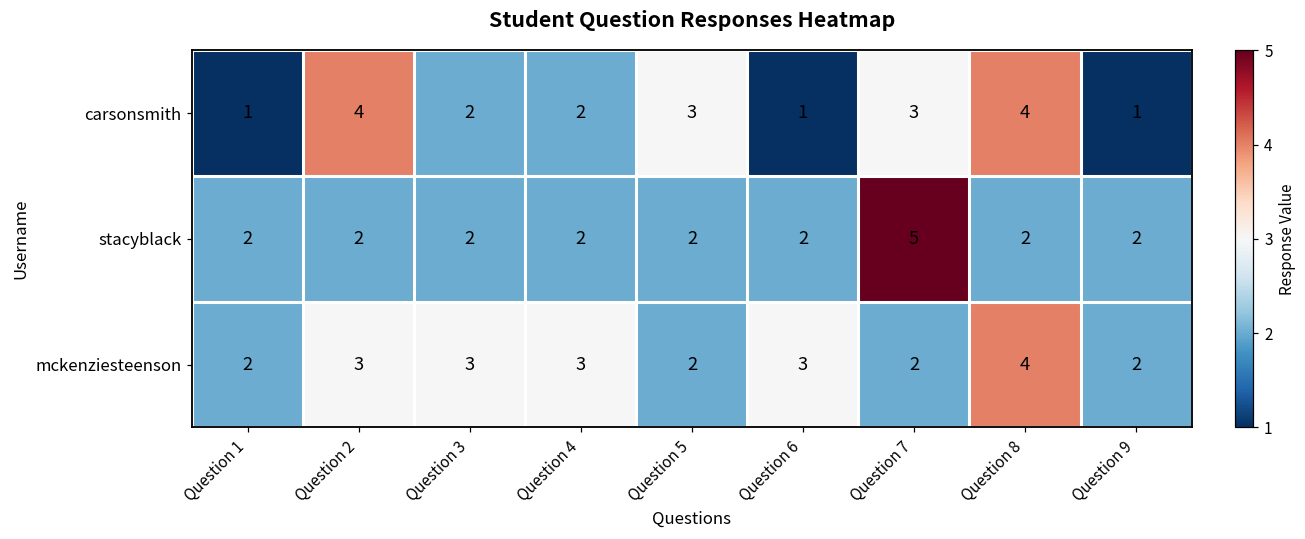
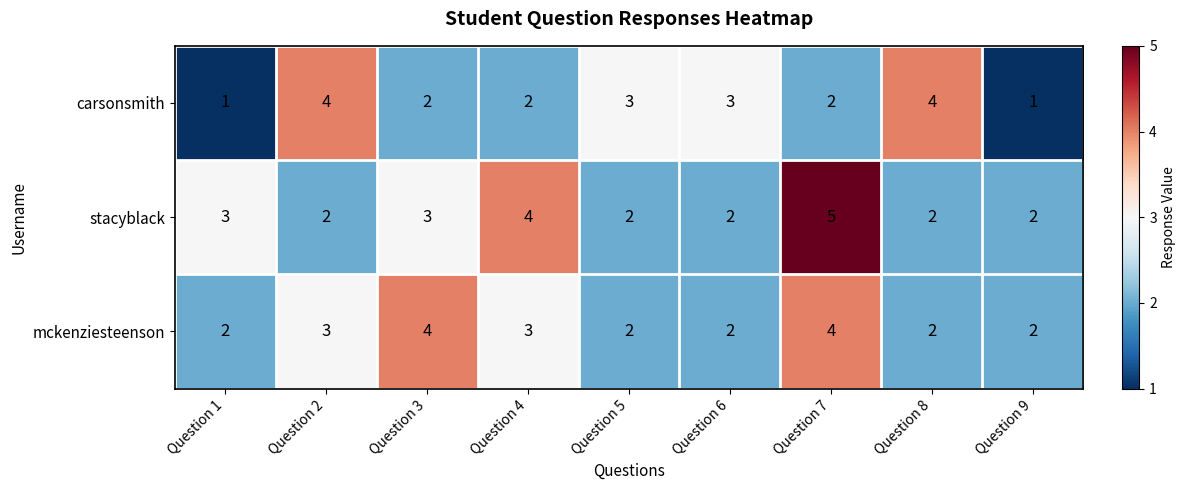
carsonsmith, Question 6: 1 -> 3
carsonsmith, Question 7: 3 -> 2
stacyblack, Question 1: 2 -> 3
stacyblack, Question 3: 2 -> 3
stacyblack, Question 4: 2 -> 4
mckenziesteenson, Question 3: 3 -> 4
mckenziesteenson, Question 6: 3 -> 2
mckenziesteenson, Question 7: 2 -> 4
mckenziesteenson, Question 8: 4 -> 2
